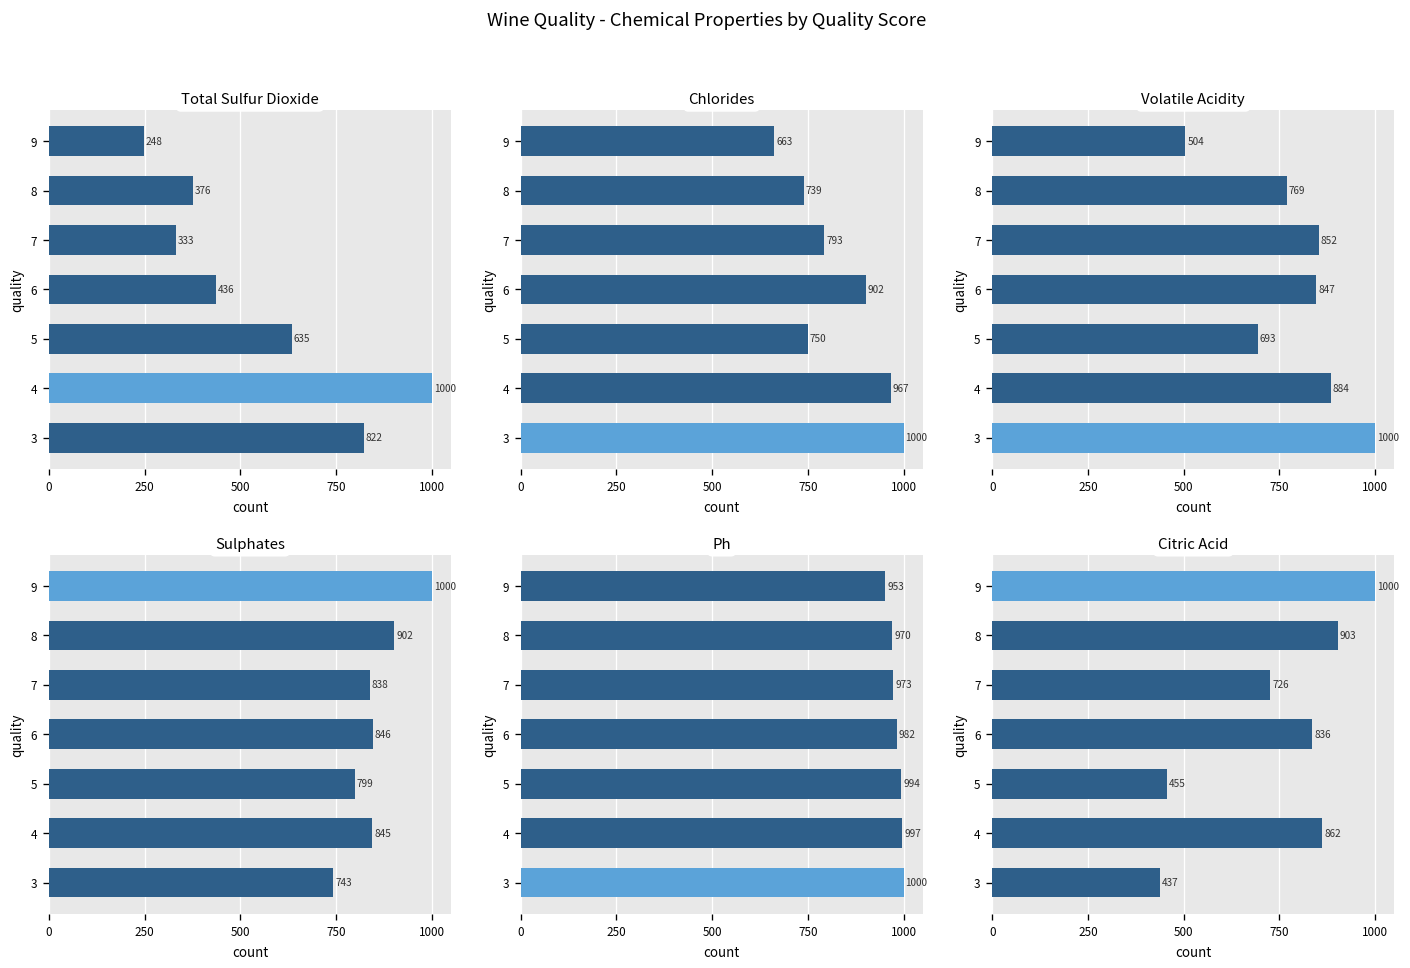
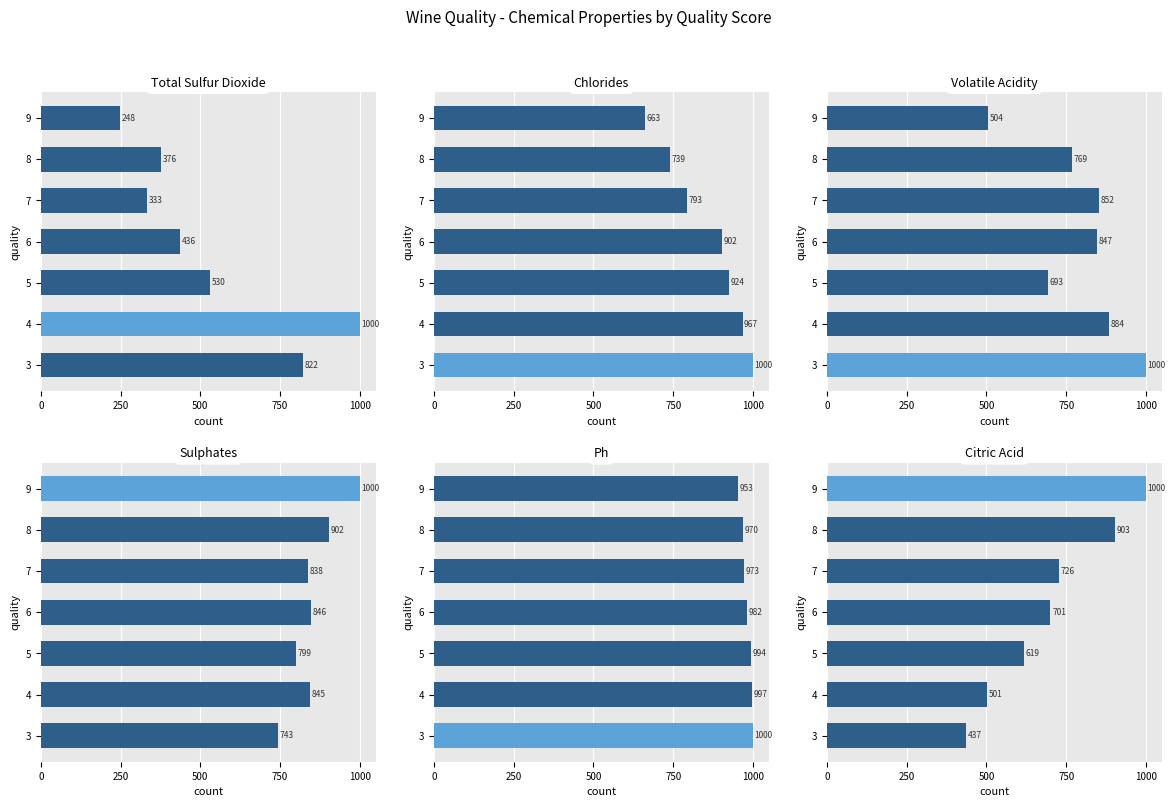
Total Sulfur Dioxide, 5: 635 -> 530
Chlorides, 5: 750 -> 924
Citric Acid, 6: 836 -> 701
Citric Acid, 5: 455 -> 619
Citric Acid, 4: 862 -> 501
